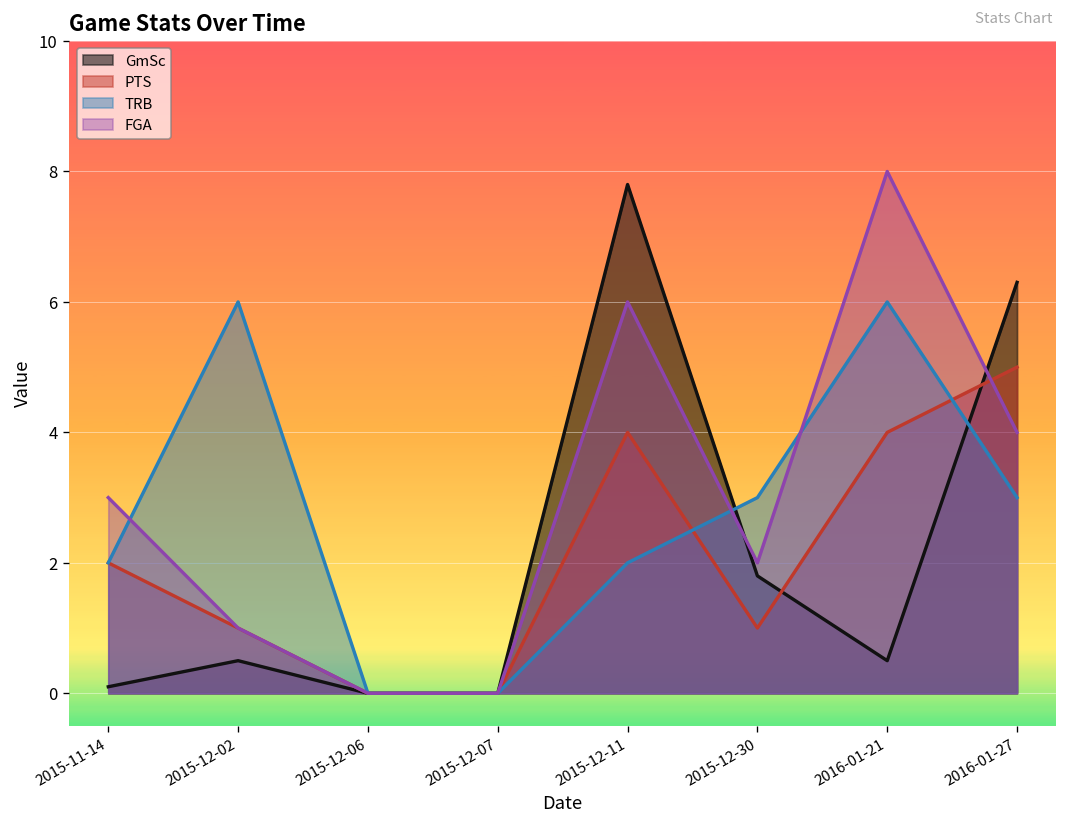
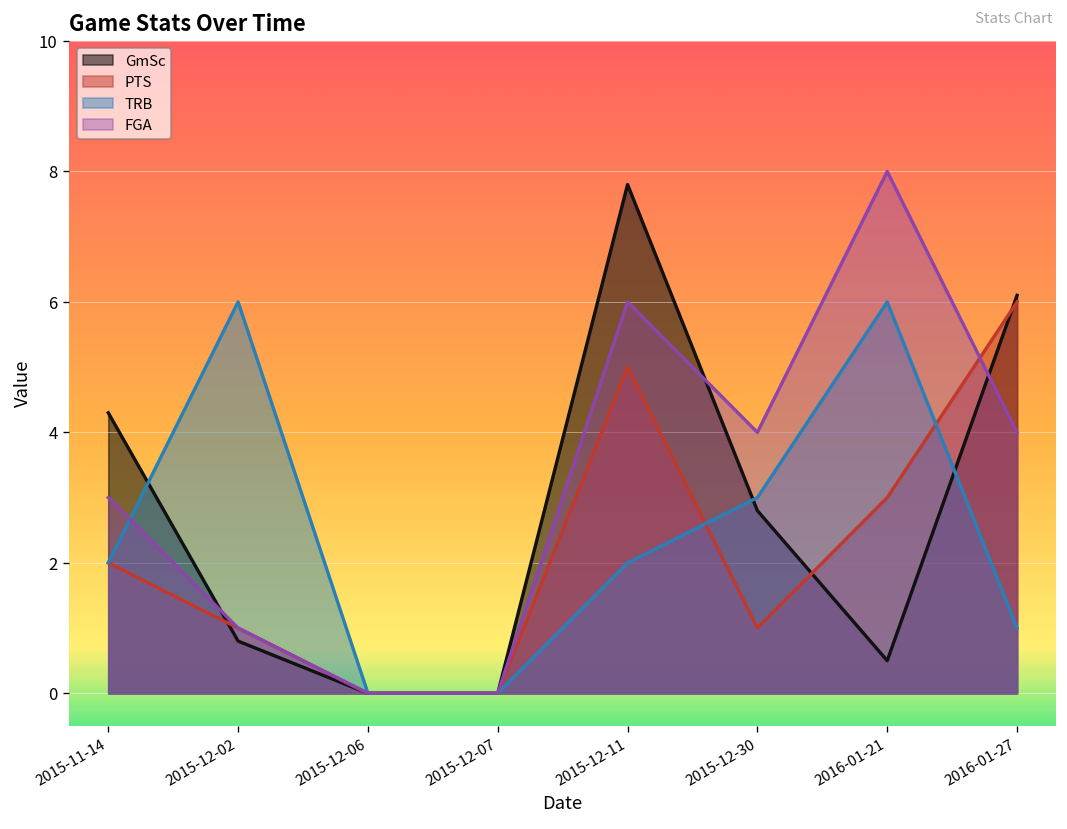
GmSc, 2015-11-14: 0.1 -> 4.3
GmSc, 2015-12-02: 0.5 -> 0.8
PTS, 2015-12-11: 4 -> 5
GmSc, 2015-12-30: 1.8 -> 2.8
FGA, 2015-12-30: 2 -> 4
PTS, 2016-01-21: 4 -> 3
GmSc, 2016-01-27: 6.3 -> 6.1
PTS, 2016-01-27: 5 -> 6
TRB, 2016-01-27: 3 -> 1
